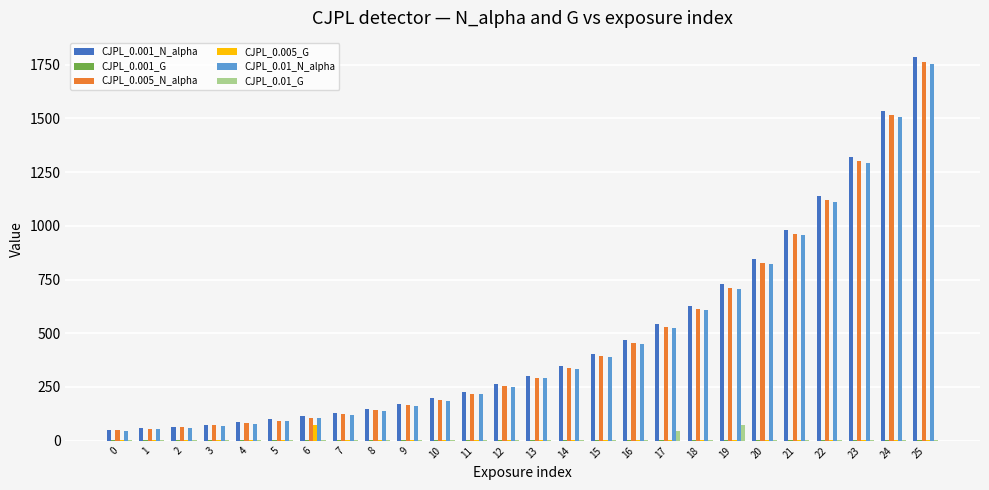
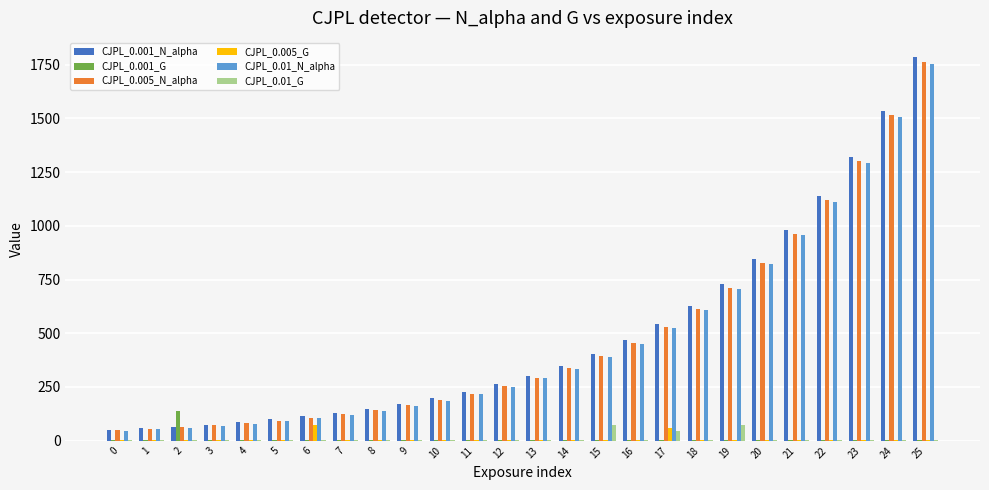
CJPL_0.001_G, 2: 0 -> 140
CJPL_0.01_G, 15: 0 -> 70
CJPL_0.005_G, 17: 0 -> 60
